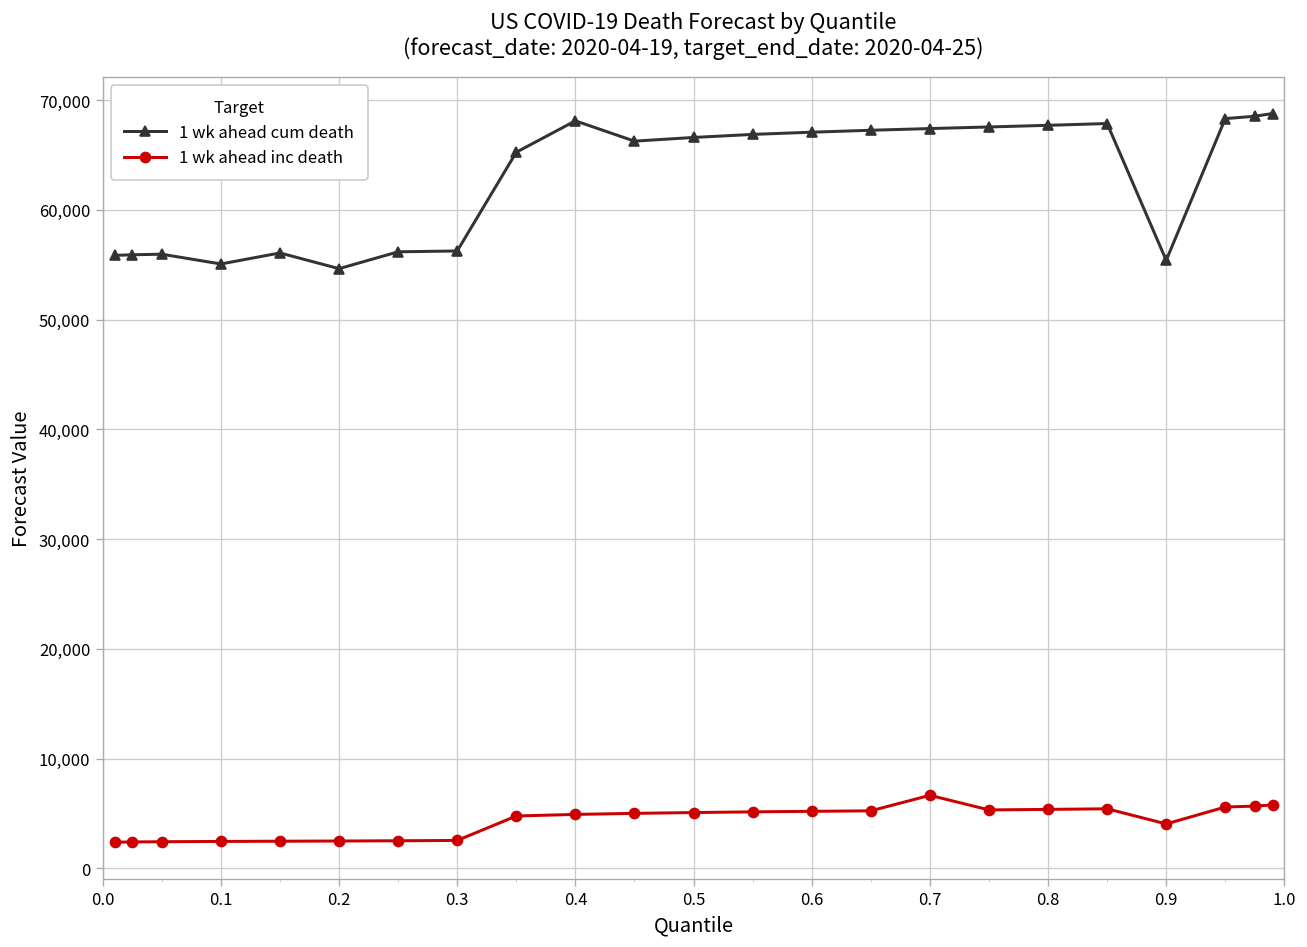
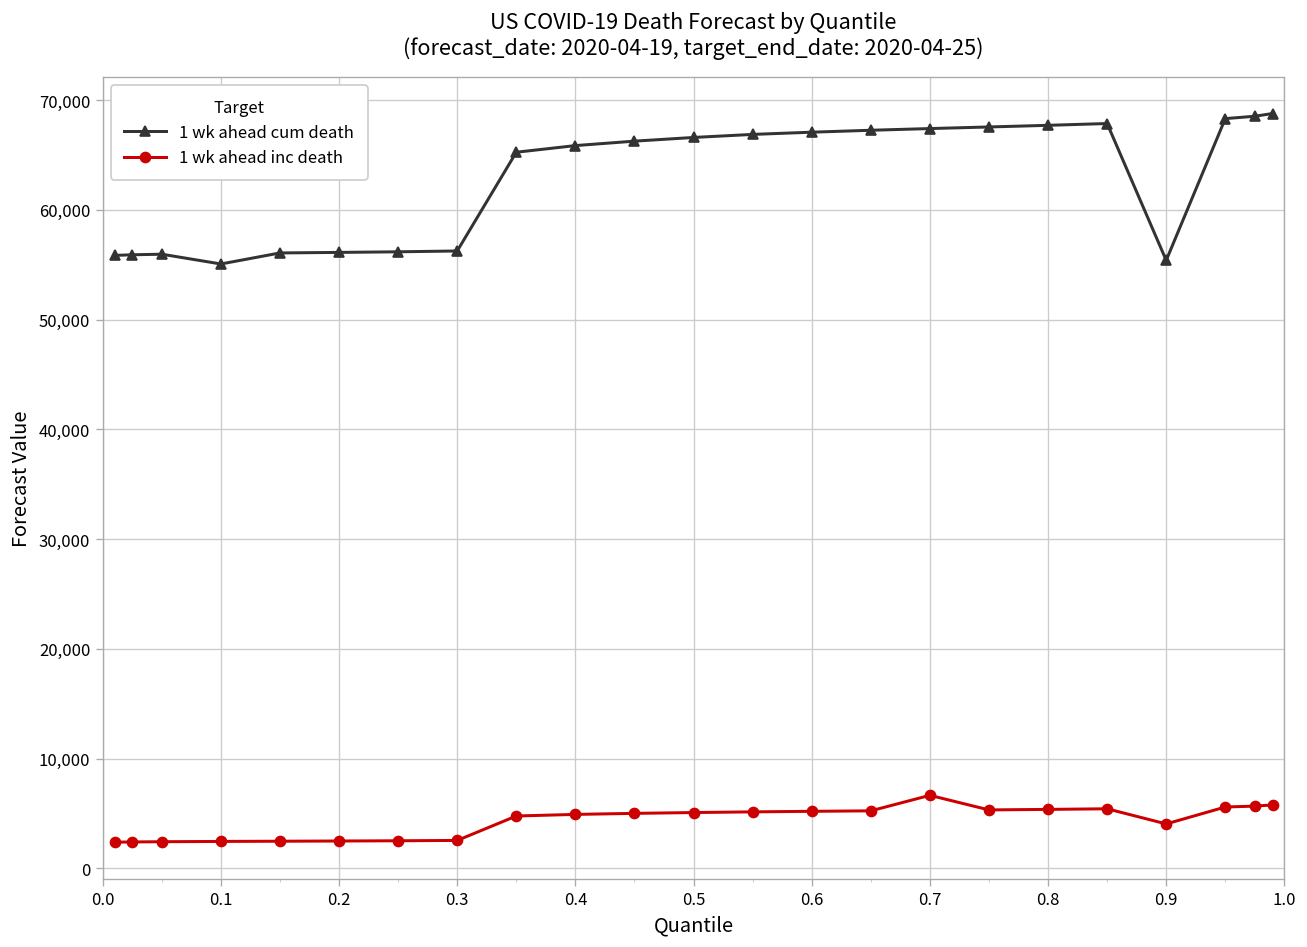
1 wk ahead cum death, 0.2: 55,000 -> 56,000
1 wk ahead cum death, 0.4: 68,000 -> 66,000
